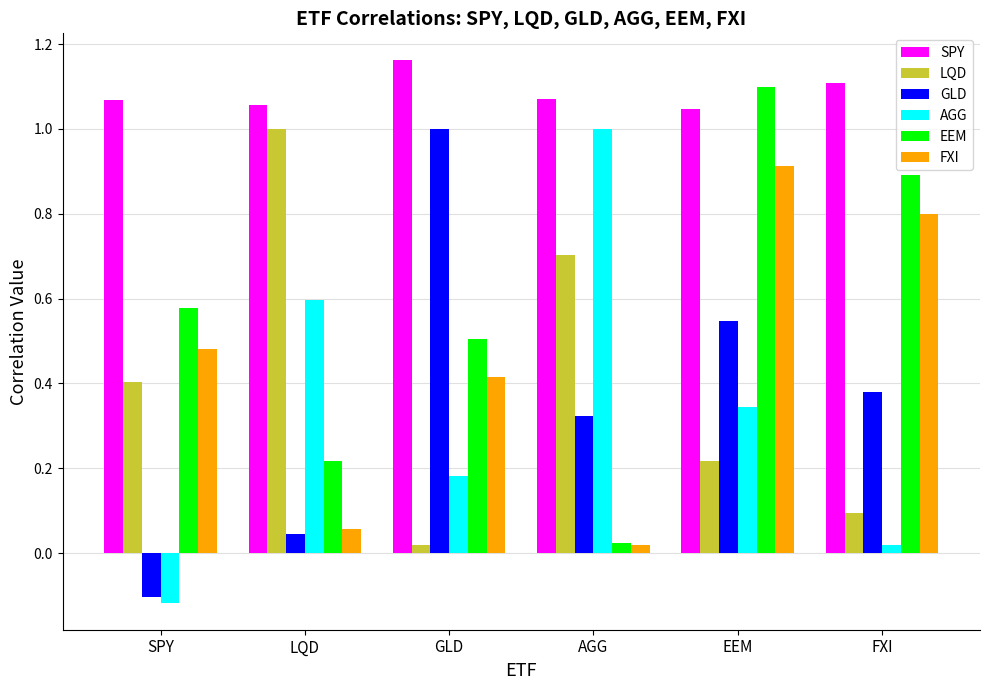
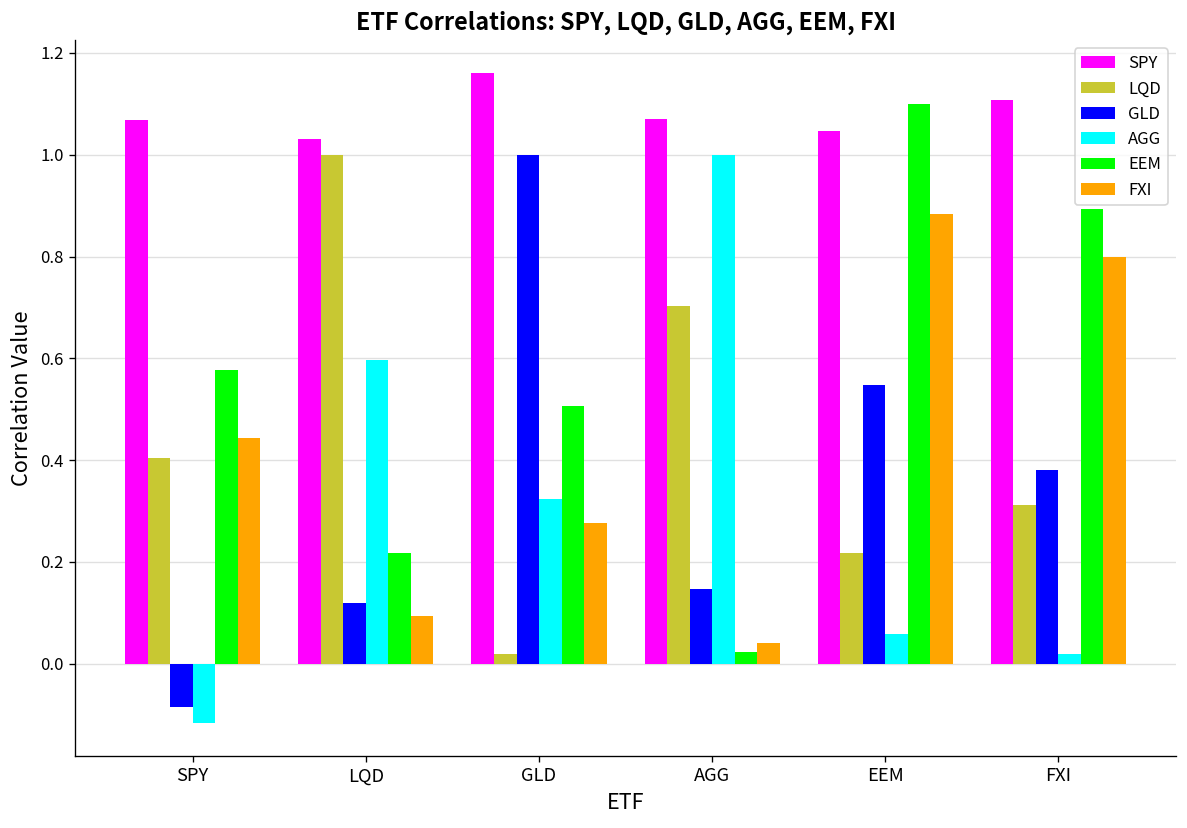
GLD, SPY: -0.10 -> -0.08
FXI, SPY: 0.48 -> 0.44
SPY, LQD: 1.06 -> 1.03
GLD, LQD: 0.04 -> 0.12
FXI, LQD: 0.06 -> 0.09
AGG, GLD: 0.18 -> 0.32
FXI, GLD: 0.42 -> 0.28
GLD, AGG: 0.32 -> 0.15
FXI, AGG: 0.02 -> 0.04
AGG, EEM: 0.34 -> 0.06
FXI, EEM: 0.91 -> 0.88
LQD, FXI: 0.09 -> 0.31
